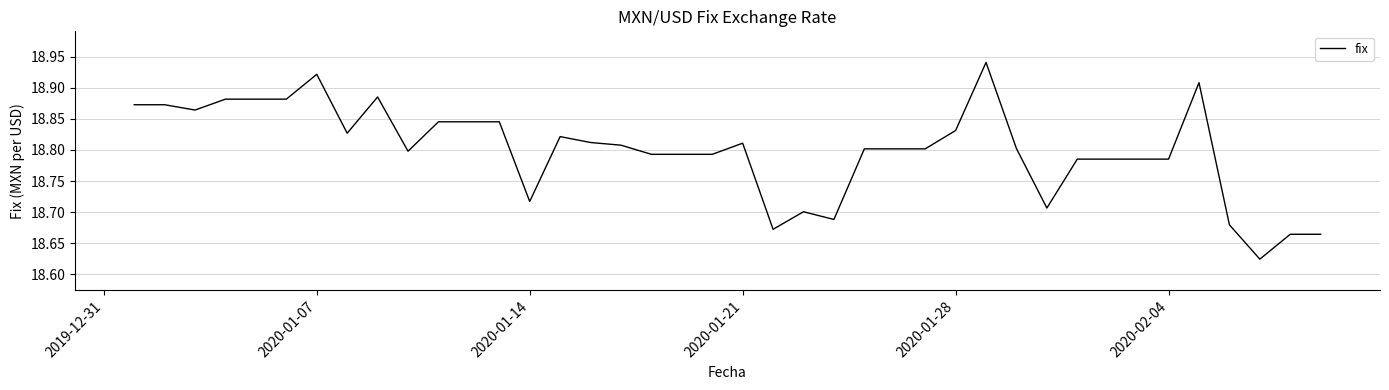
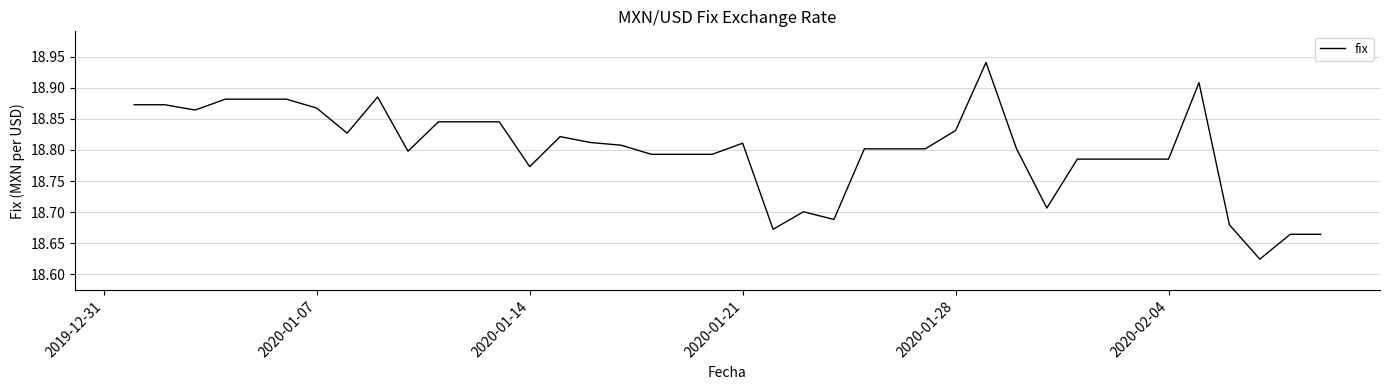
2020-01-07: 18.92 -> 18.87
2020-01-14: 18.72 -> 18.77
